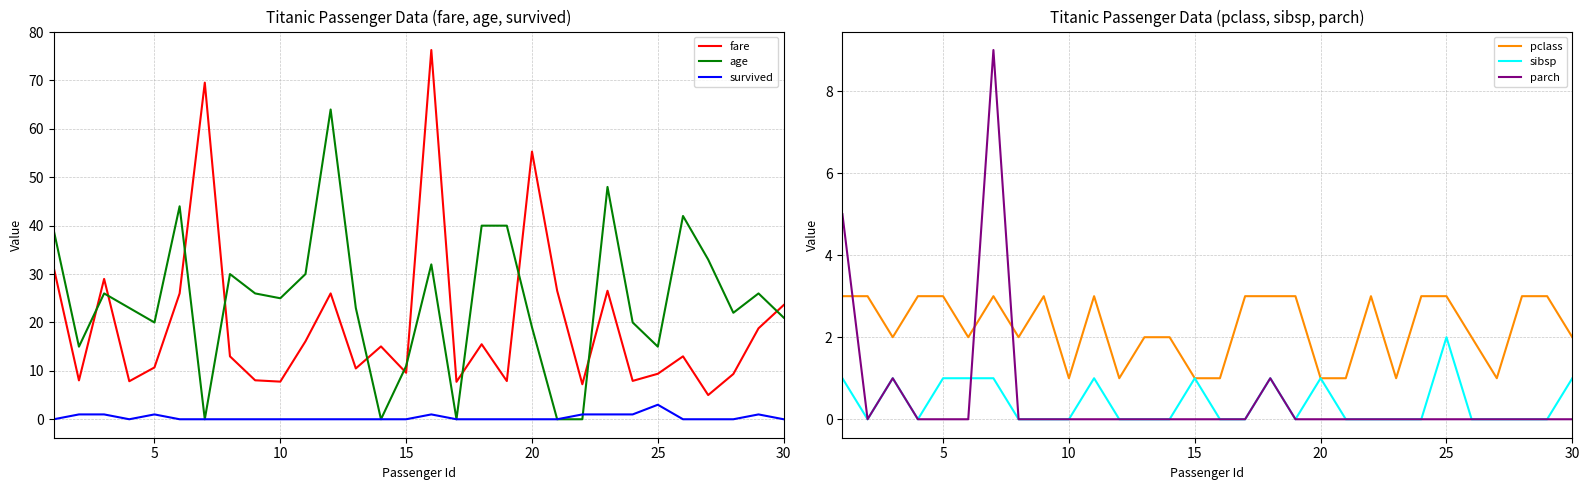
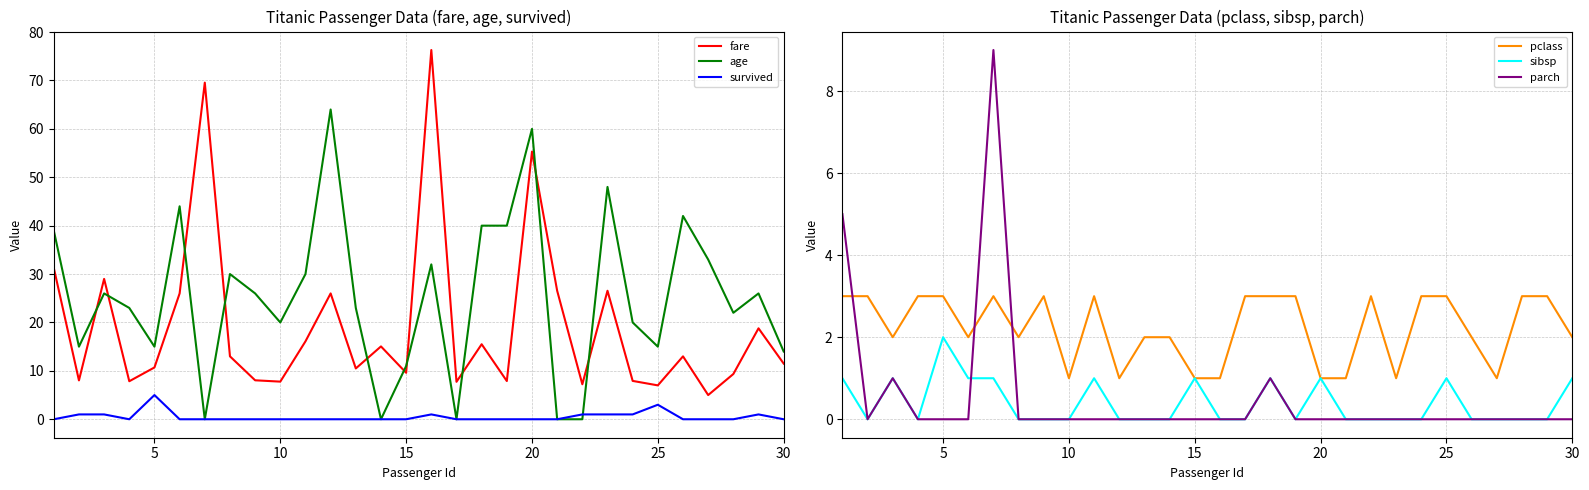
Titanic Passenger Data (fare, age, survived), age, 5: 20 -> 15
Titanic Passenger Data (fare, age, survived), survived, 5: 1 -> 5
Titanic Passenger Data (fare, age, survived), age, 10: 25 -> 20
Titanic Passenger Data (fare, age, survived), age, 20: 19 -> 60
Titanic Passenger Data (fare, age, survived), fare, 25: 9 -> 7
Titanic Passenger Data (fare, age, survived), fare, 30: 24 -> 12
Titanic Passenger Data (fare, age, survived), age, 30: 21 -> 14
Titanic Passenger Data (pclass, sibsp, parch), sibsp, 5: 1 -> 2
Titanic Passenger Data (pclass, sibsp, parch), sibsp, 25: 2 -> 1
